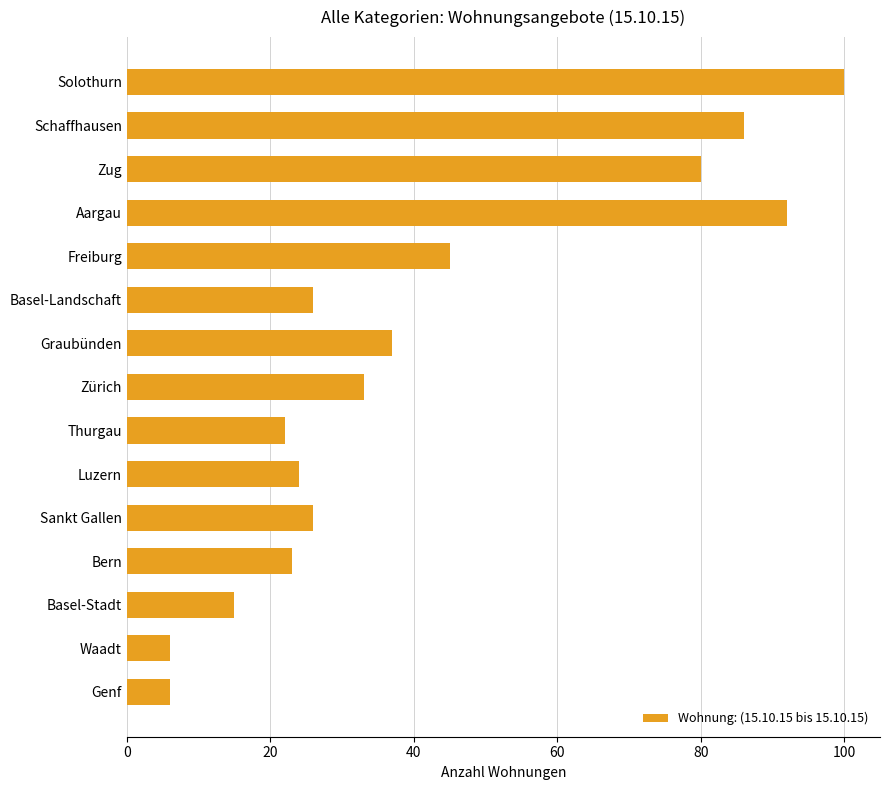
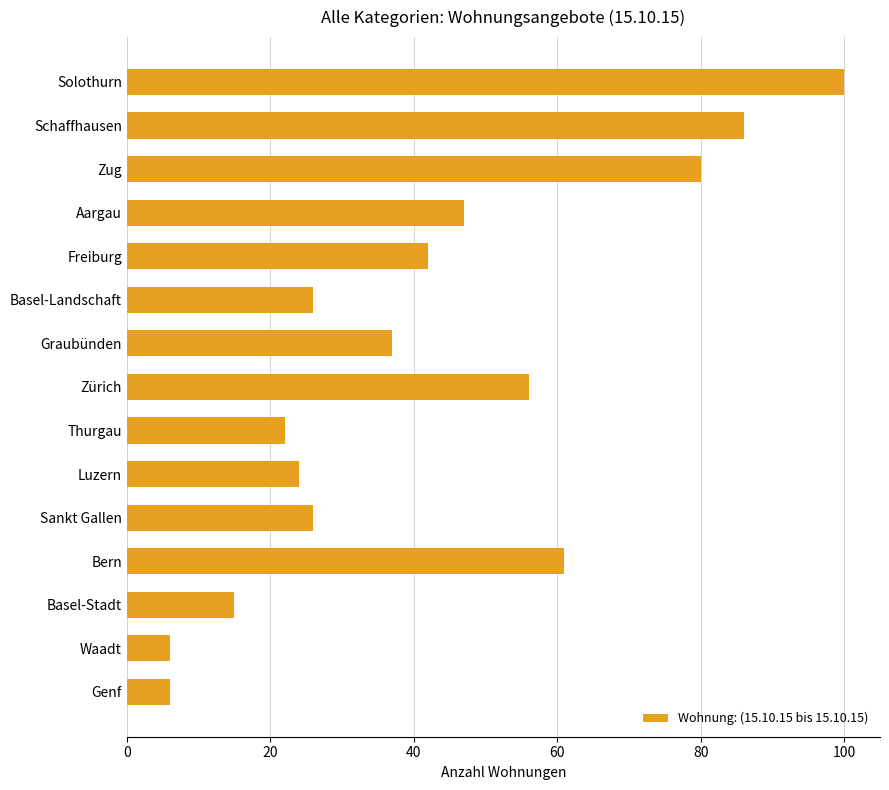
Aargau: 92 -> 47
Freiburg: 45 -> 42
Zürich: 33 -> 56
Bern: 23 -> 61
